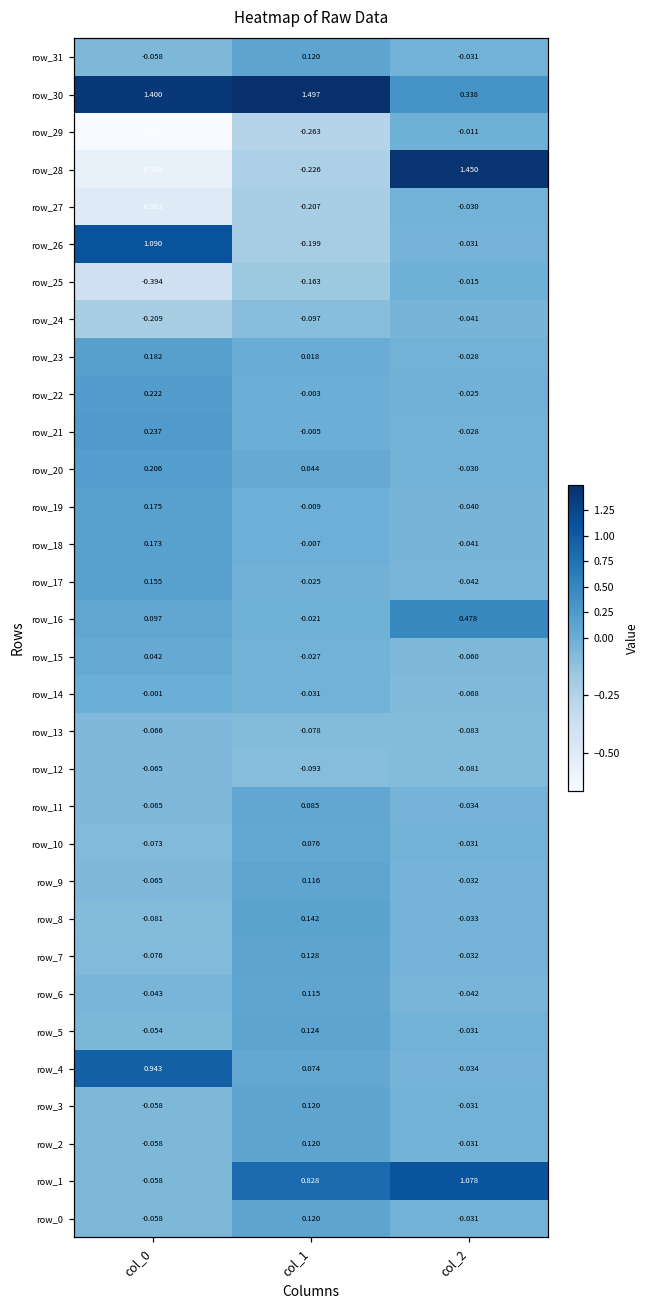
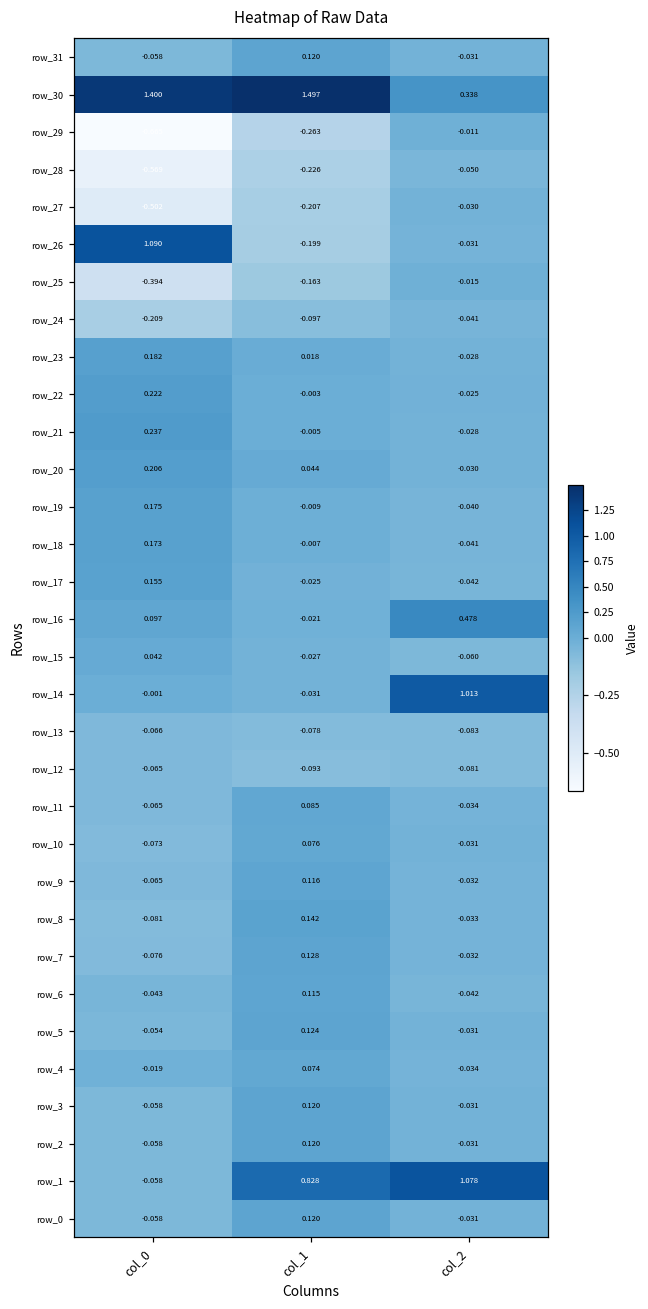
row_28, col_2: 1.450 -> -0.050
row_14, col_2: -0.068 -> 1.013
row_4, col_0: 0.943 -> -0.019
